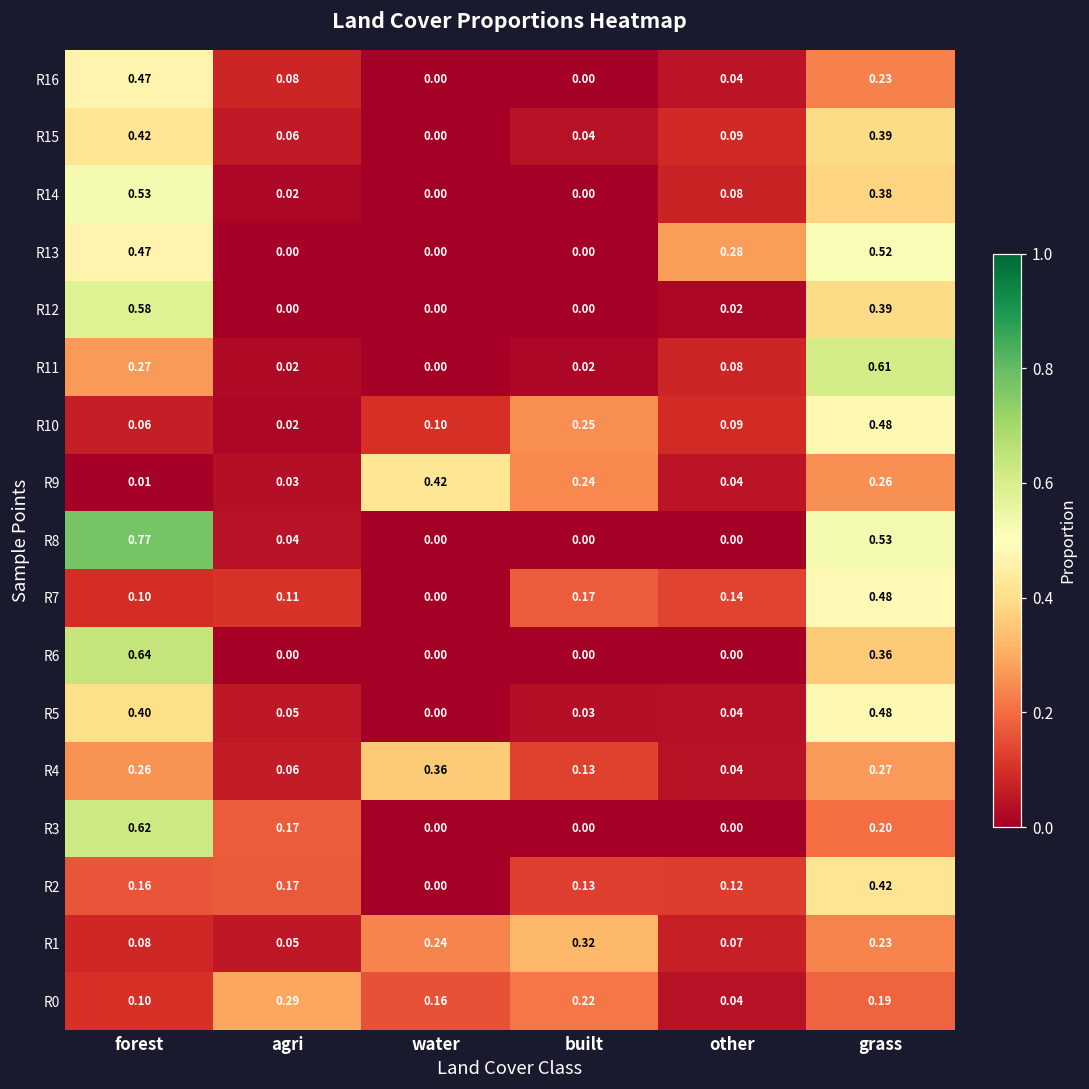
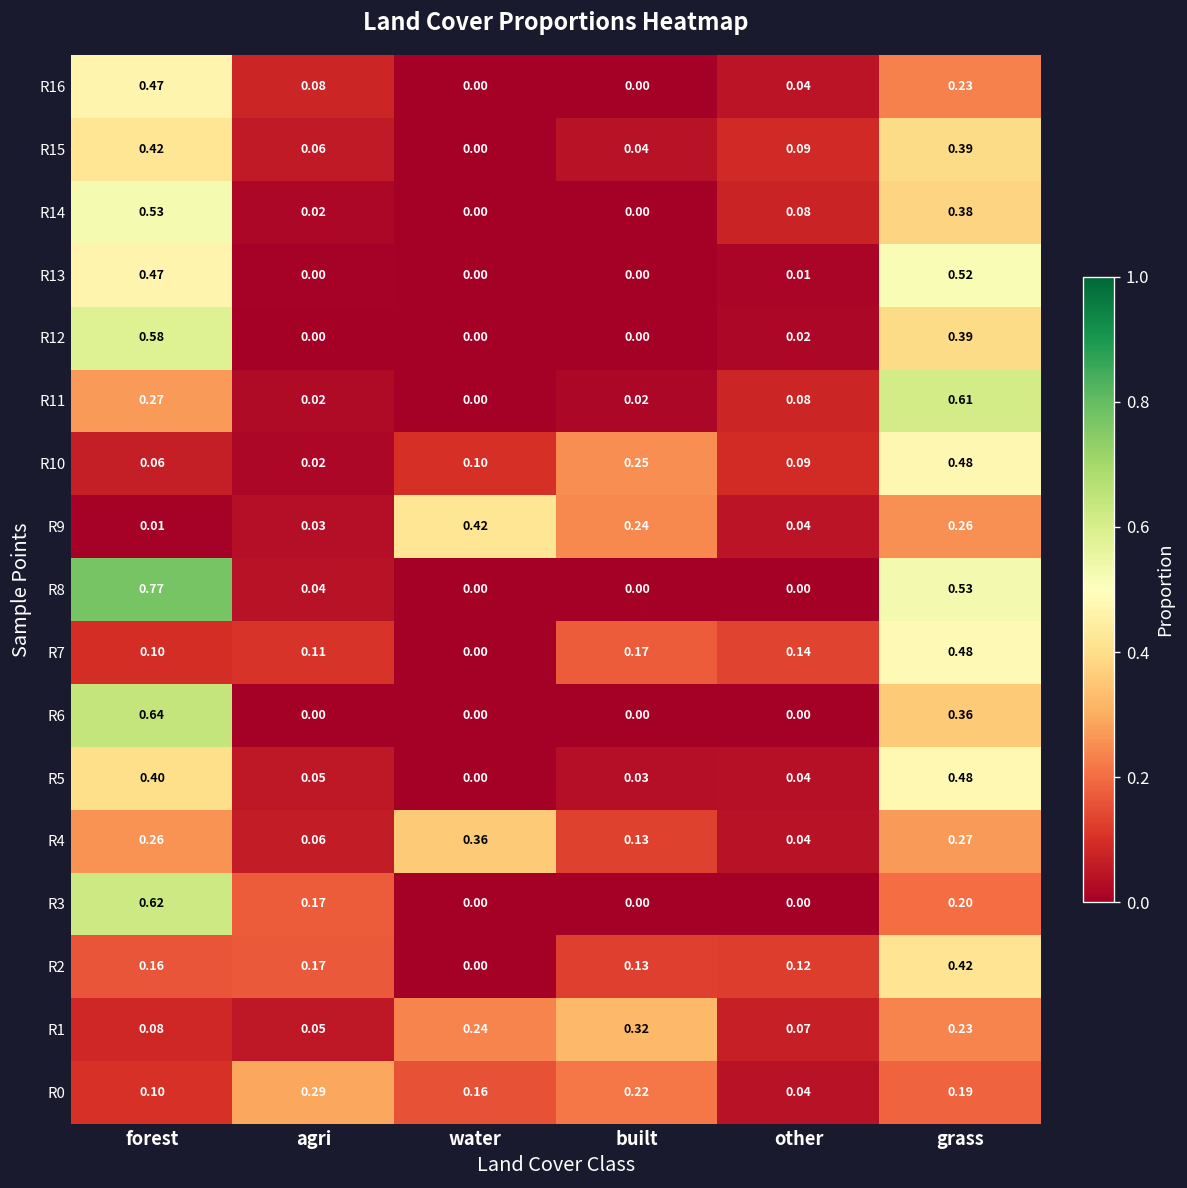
R13, other: 0.28 -> 0.01
